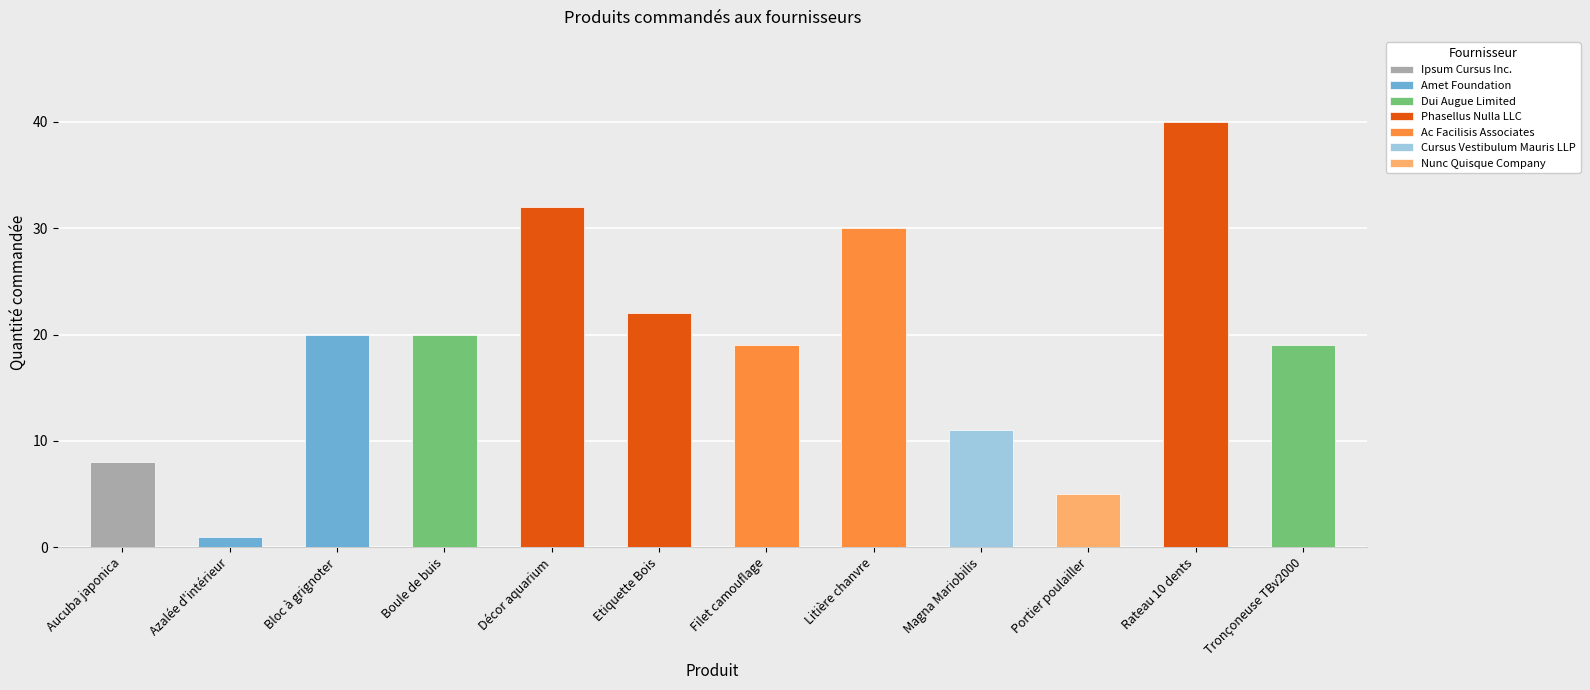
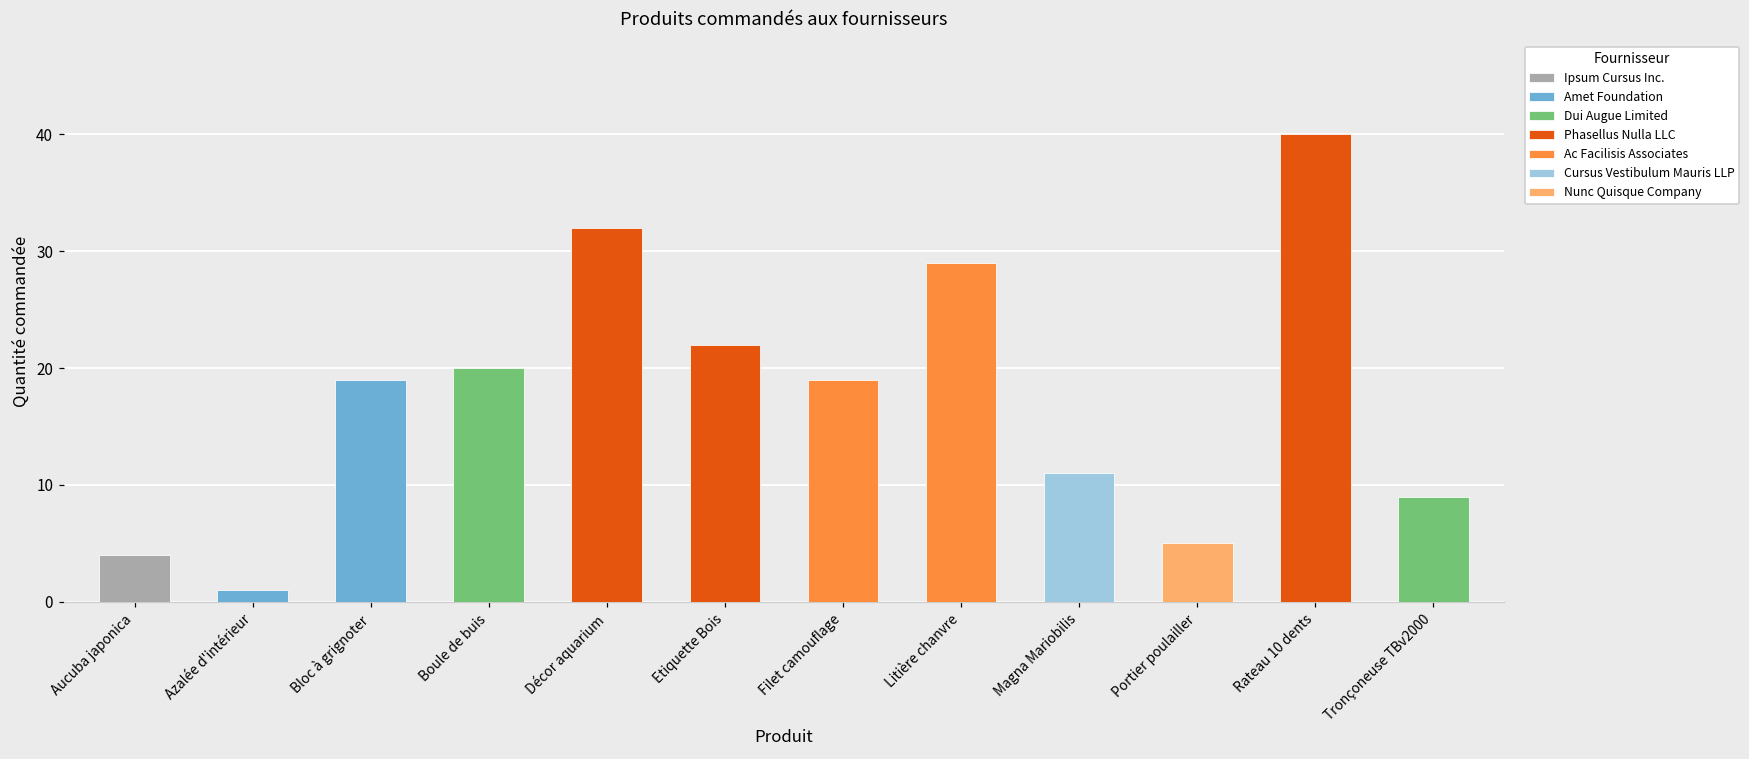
Aucuba japonica: 8 -> 4
Bloc à grignoter: 20 -> 19
Litière chanvre: 30 -> 29
Tronçoneuse TBv2000: 19 -> 9
